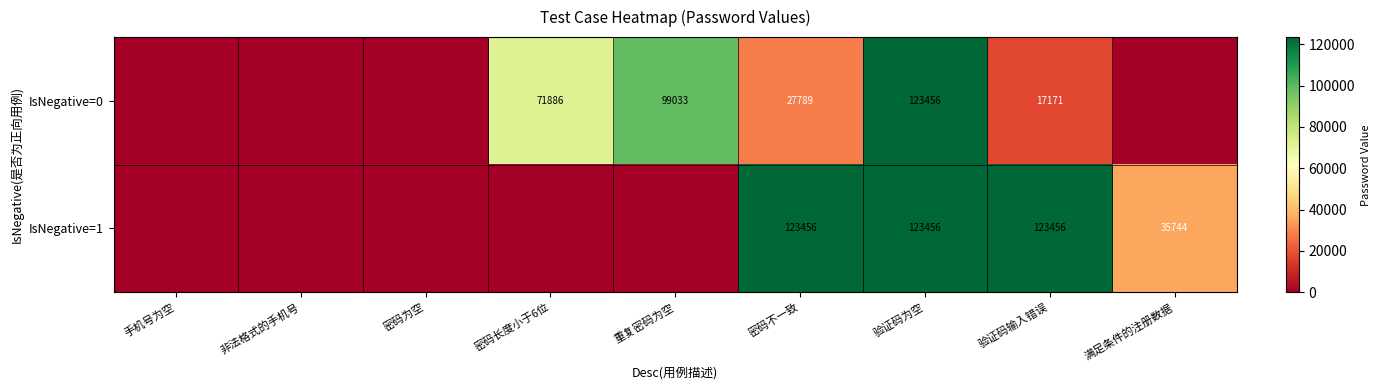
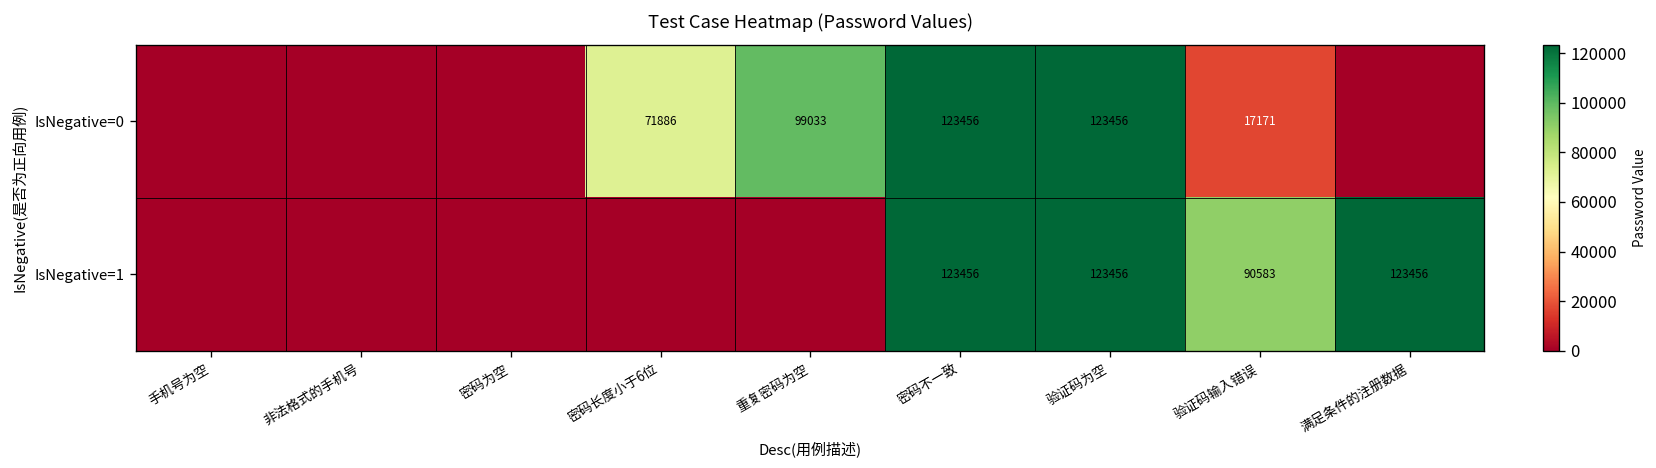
IsNegative=0, 密码不一致: 27789 -> 123456
IsNegative=1, 验证码输入错误: 123456 -> 90583
IsNegative=1, 满足条件的注册数据: 35744 -> 123456
